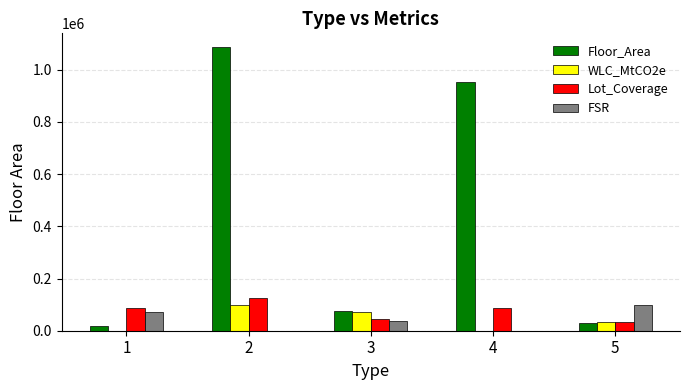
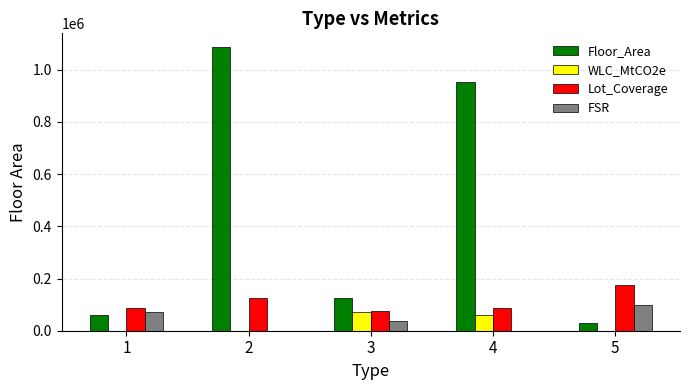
Floor_Area, 1: 20000 -> 60000
WLC_MtCO2e, 2: 100000 -> 0
Floor_Area, 3: 70000 -> 130000
Lot_Coverage, 3: 50000 -> 80000
WLC_MtCO2e, 4: 0 -> 60000
WLC_MtCO2e, 5: 30000 -> 0
Lot_Coverage, 5: 30000 -> 180000
